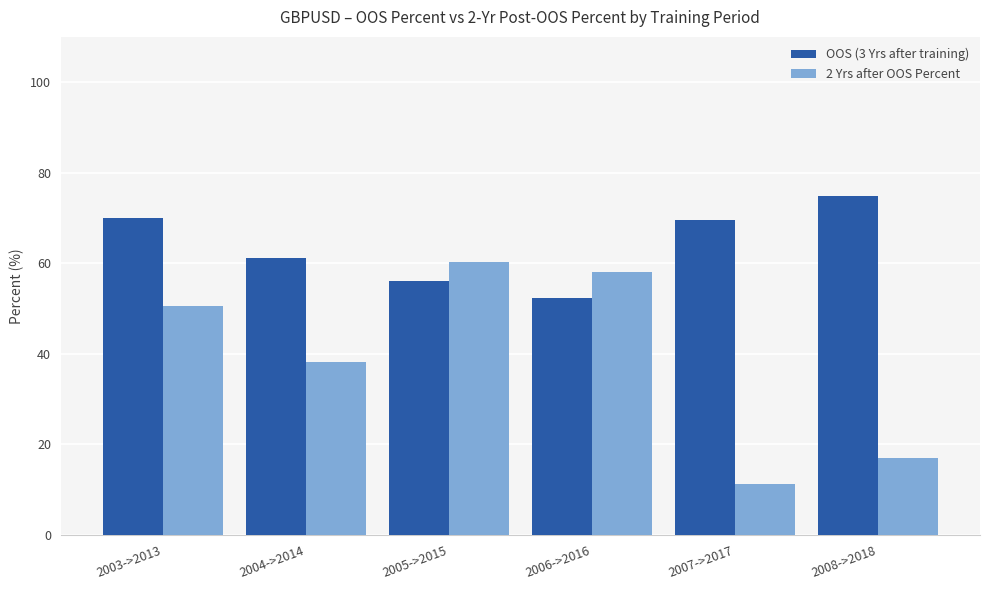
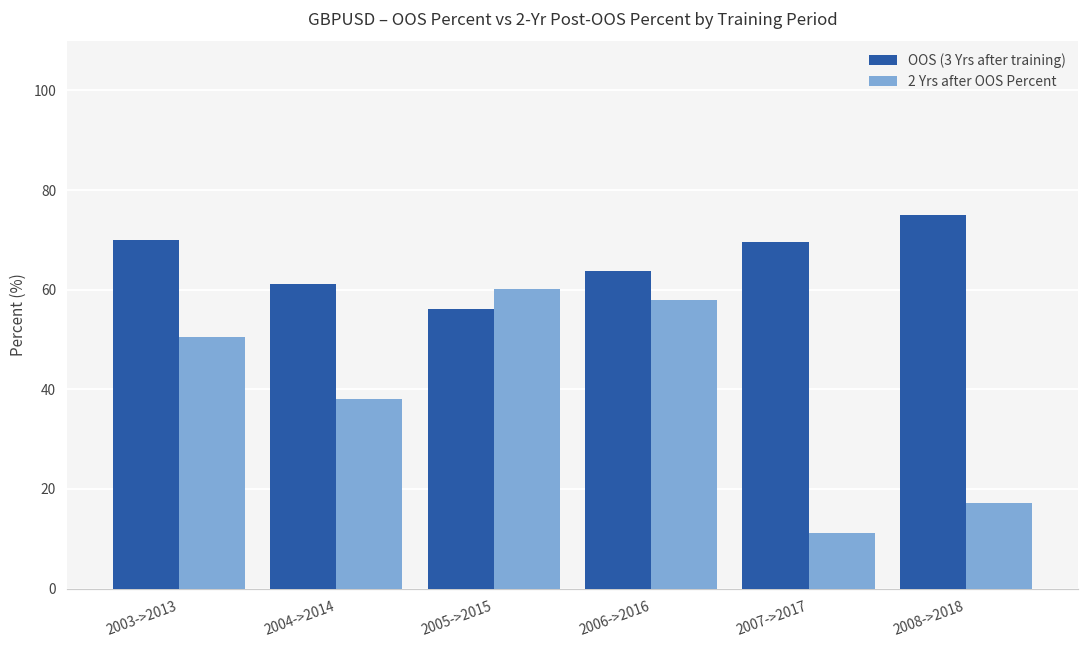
OOS (3 Yrs after training), 2006->2016: 52 -> 64
